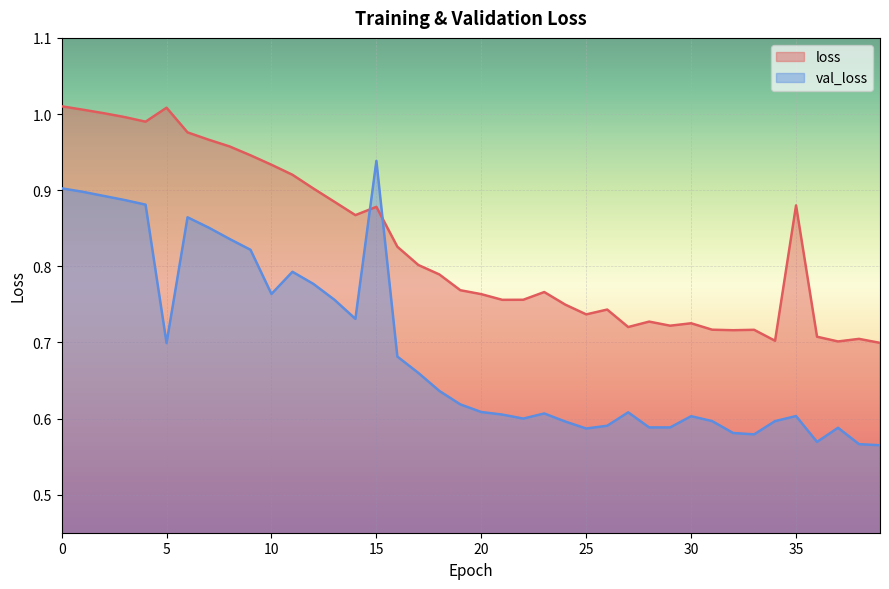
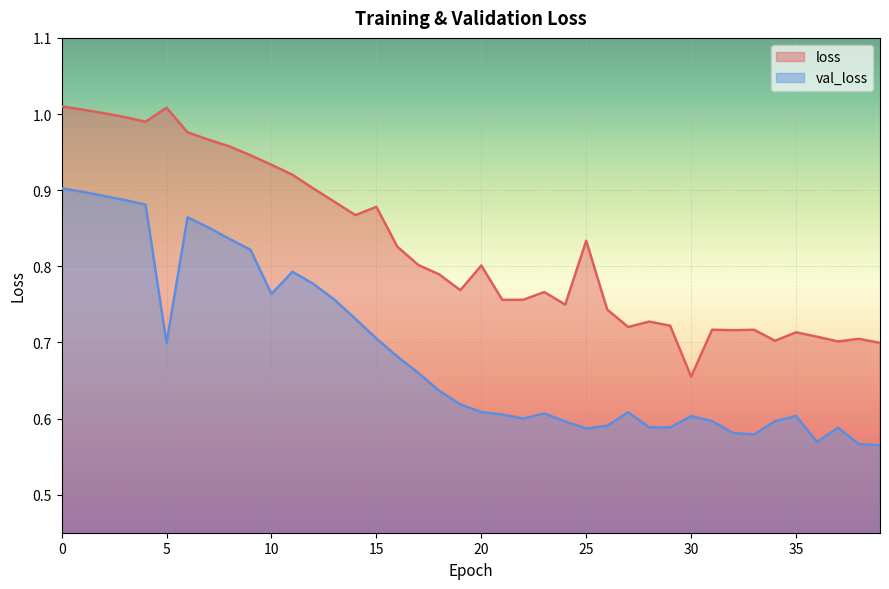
val_loss, 15: 0.94 -> 0.71
loss, 20: 0.76 -> 0.80
loss, 25: 0.74 -> 0.83
loss, 30: 0.73 -> 0.65
loss, 35: 0.88 -> 0.71
